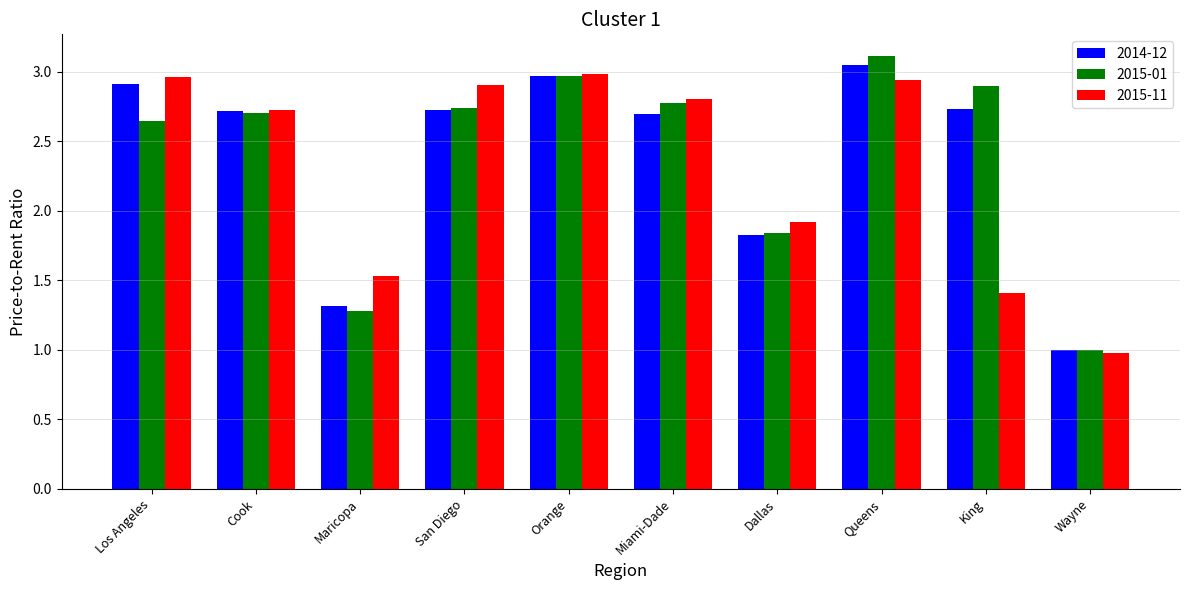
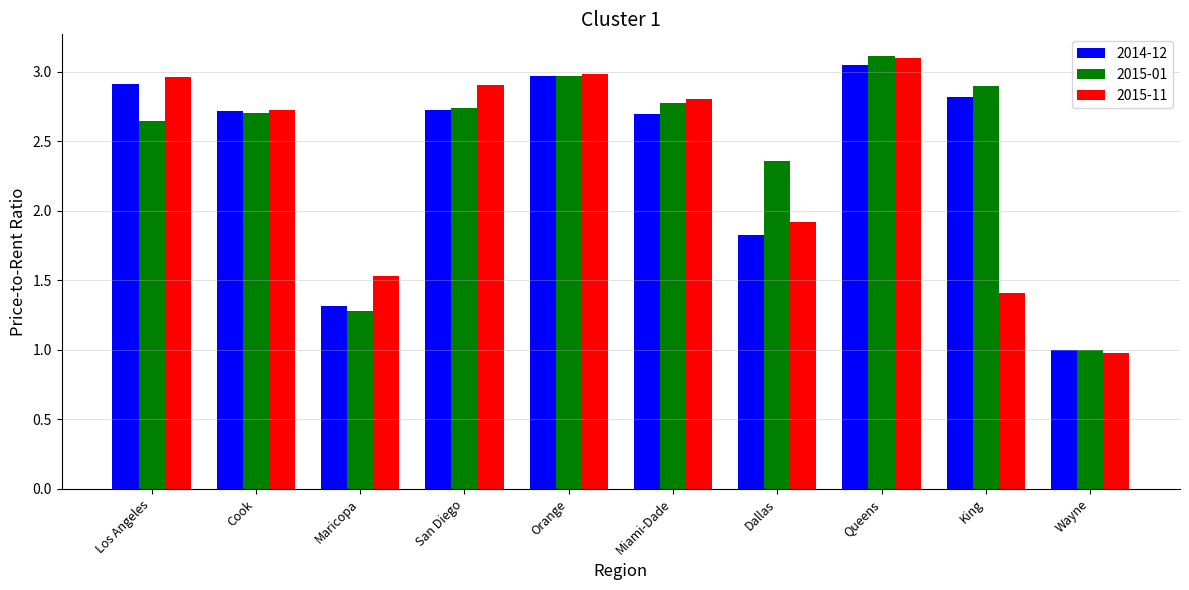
2015-01, Dallas: 1.84 -> 2.36
2015-11, Queens: 2.94 -> 3.09
2014-12, King: 2.73 -> 2.81
